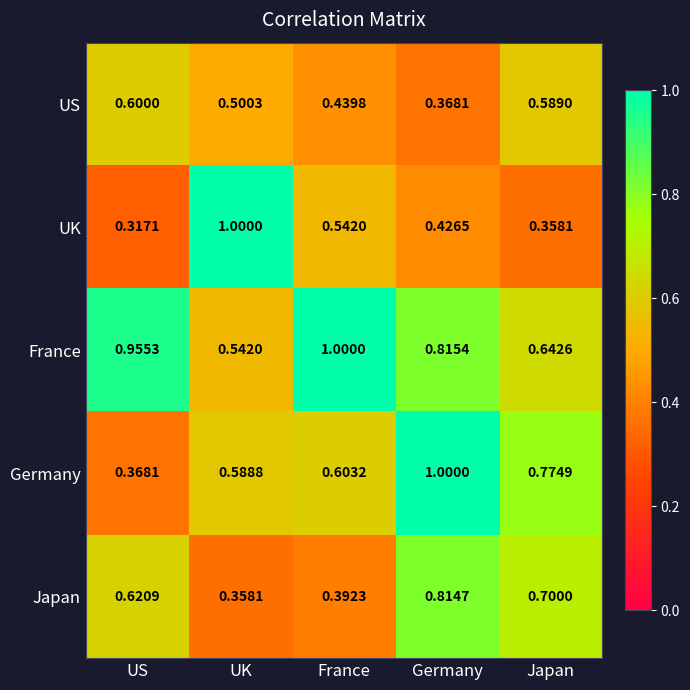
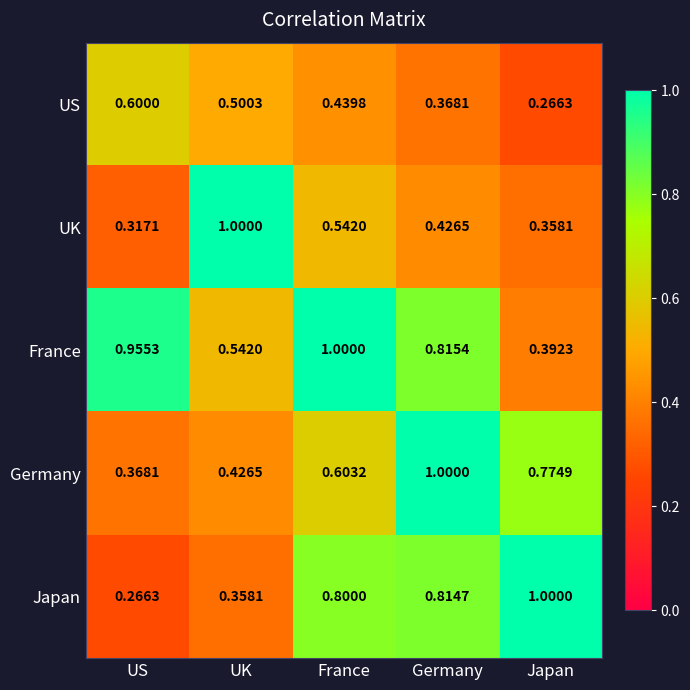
US, Japan: 0.5890 -> 0.2663
France, Japan: 0.6426 -> 0.3923
Germany, UK: 0.5888 -> 0.4265
Japan, US: 0.6209 -> 0.2663
Japan, France: 0.3923 -> 0.8000
Japan, Japan: 0.7000 -> 1.0000
